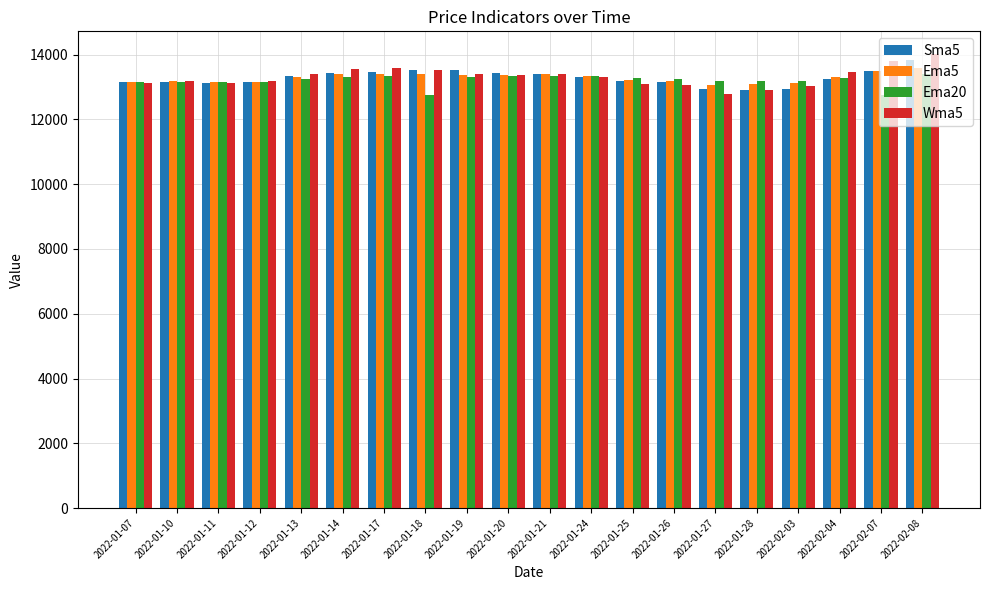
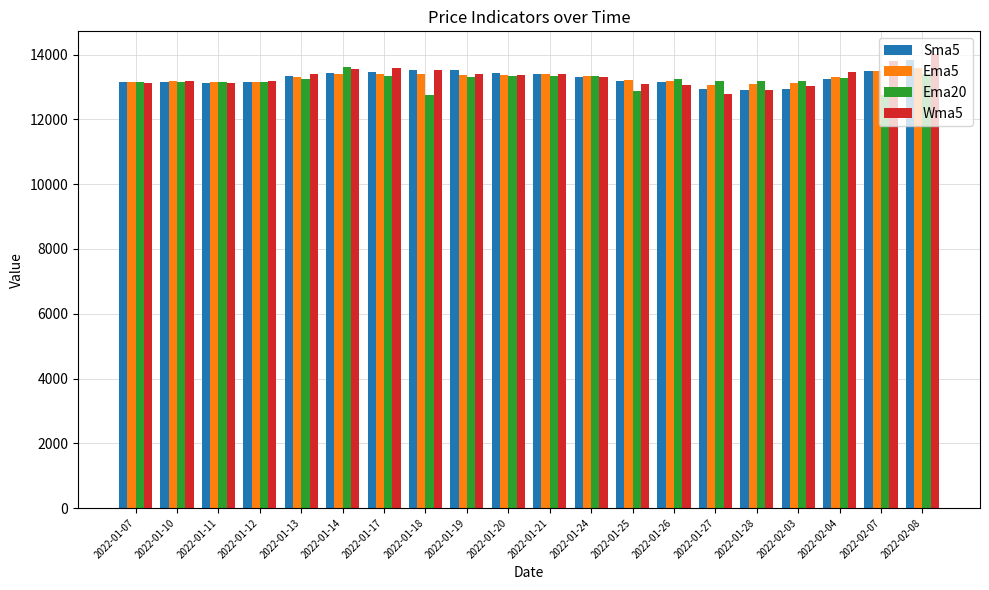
Ema20, 2022-01-14: 13300 -> 13600
Ema20, 2022-01-25: 13300 -> 12900
